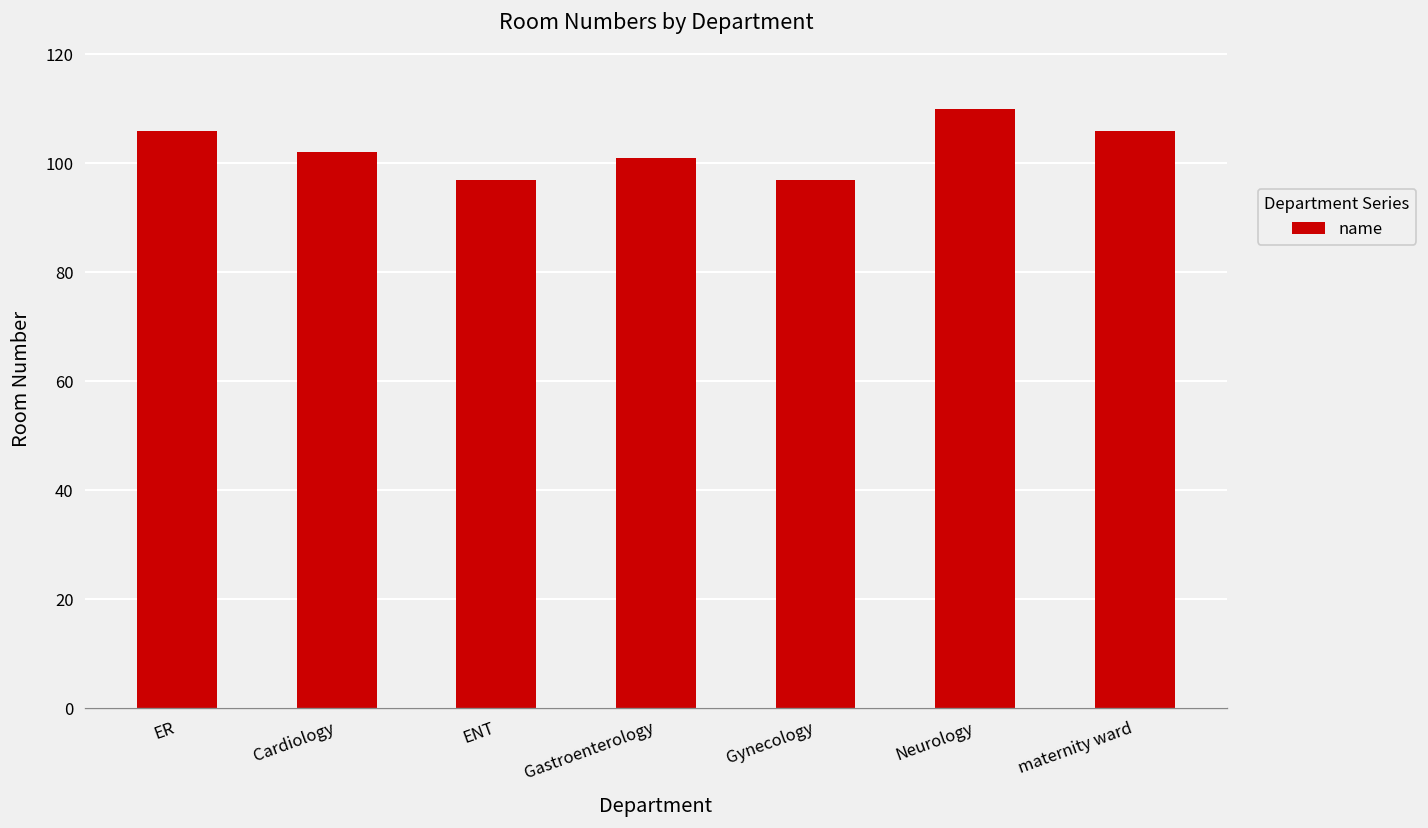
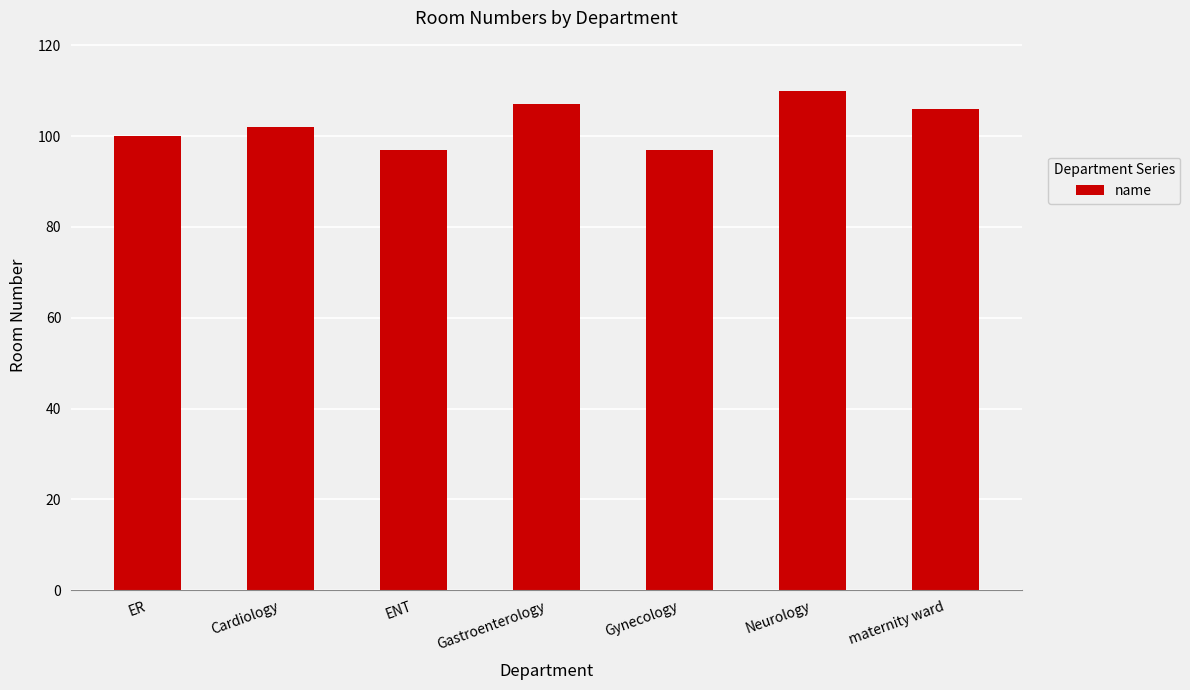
ER: 106 -> 100
Gastroenterology: 101 -> 107
